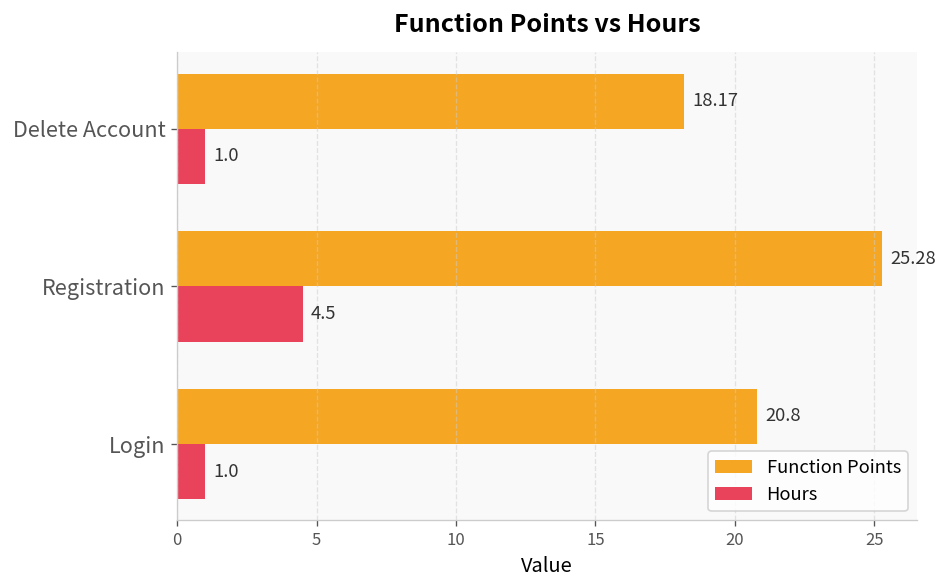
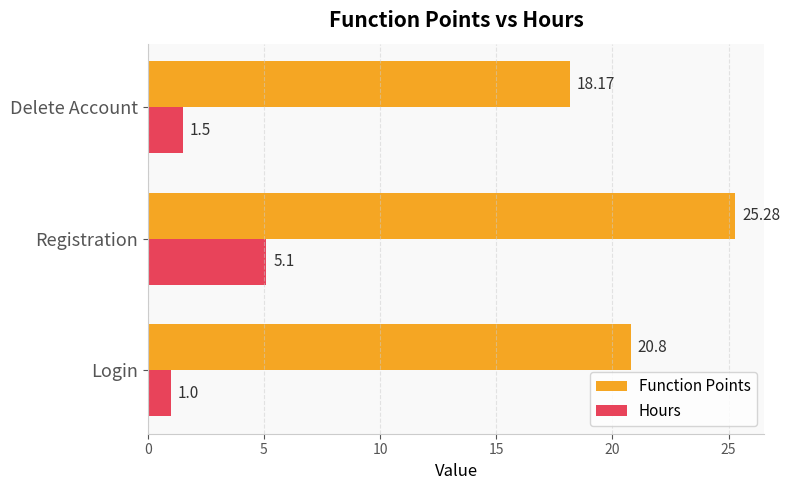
Hours, Delete Account: 1.0 -> 1.5
Hours, Registration: 4.5 -> 5.1
